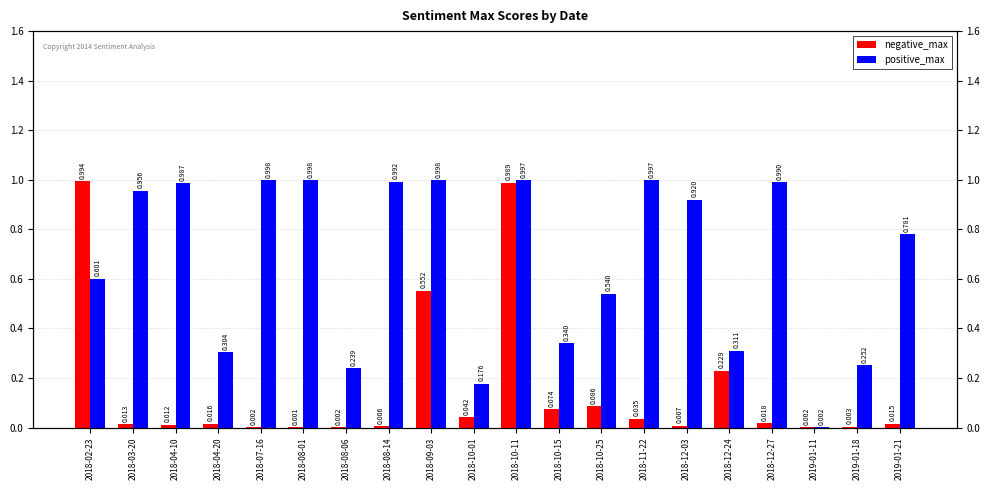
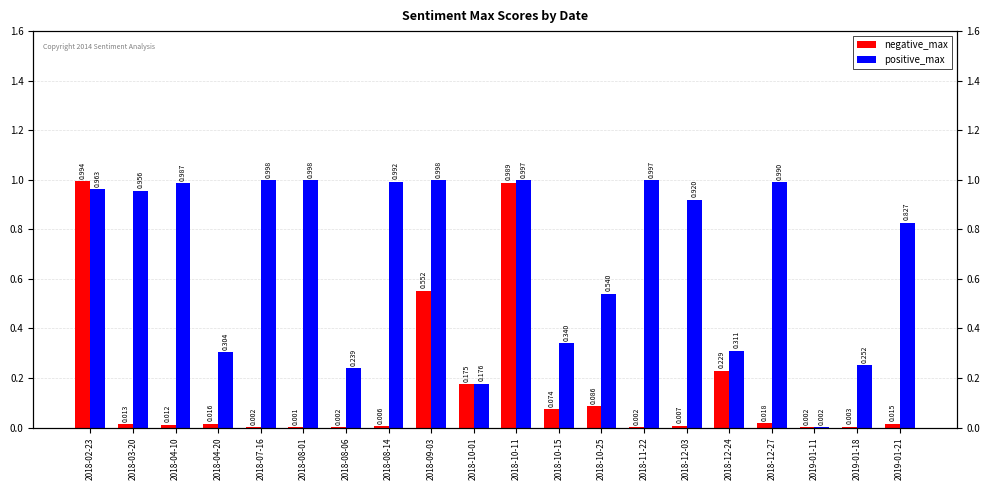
positive_max, 2018-02-23: 0.601 -> 0.963
negative_max, 2018-10-01: 0.042 -> 0.175
negative_max, 2018-11-22: 0.035 -> 0.002
positive_max, 2019-01-21: 0.781 -> 0.827
